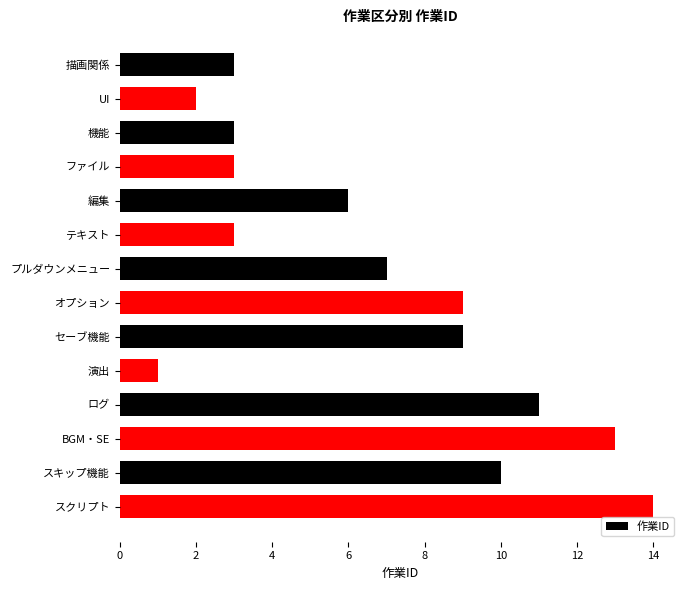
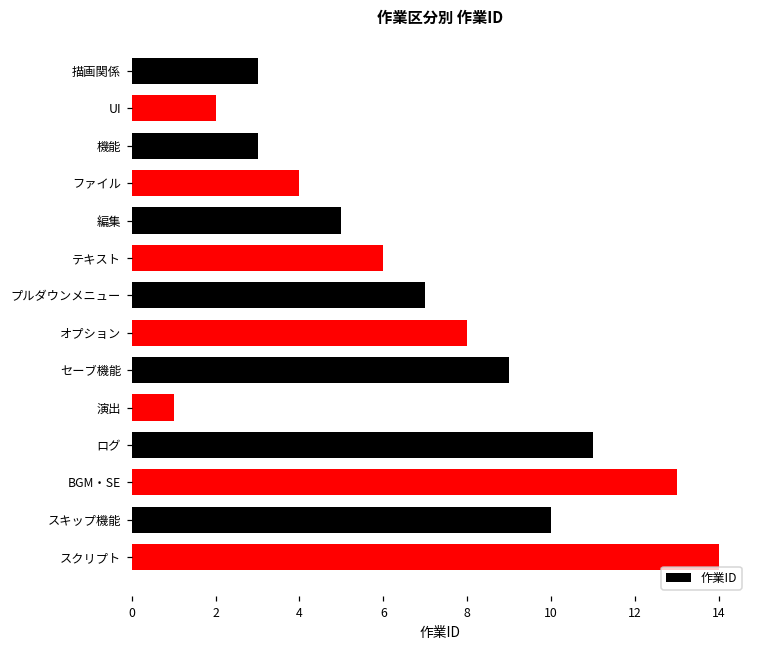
ファイル: 3 -> 4
編集: 6 -> 5
テキスト: 3 -> 6
オプション: 9 -> 8
